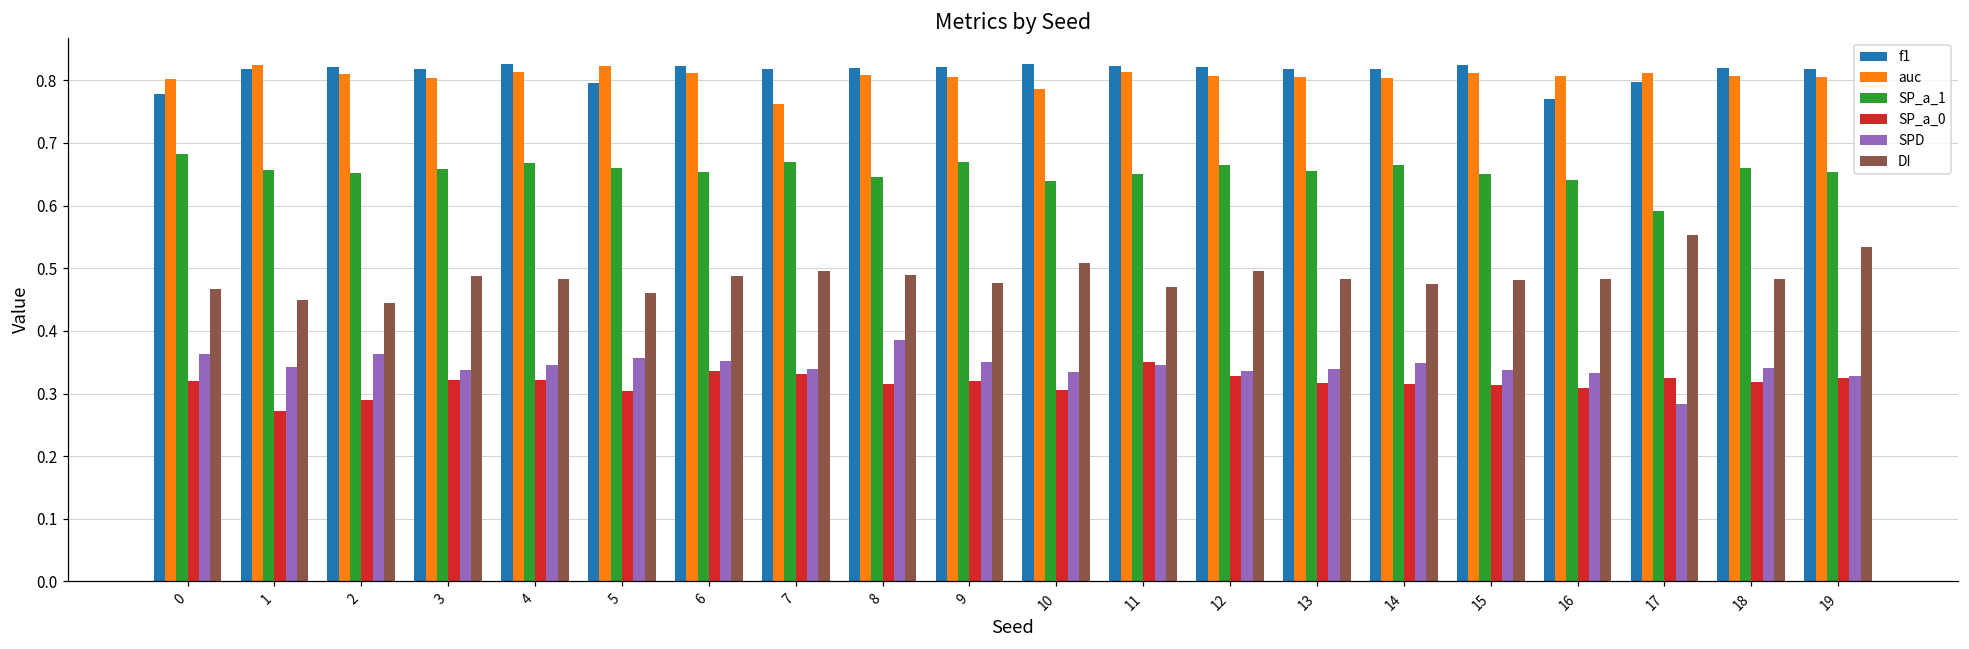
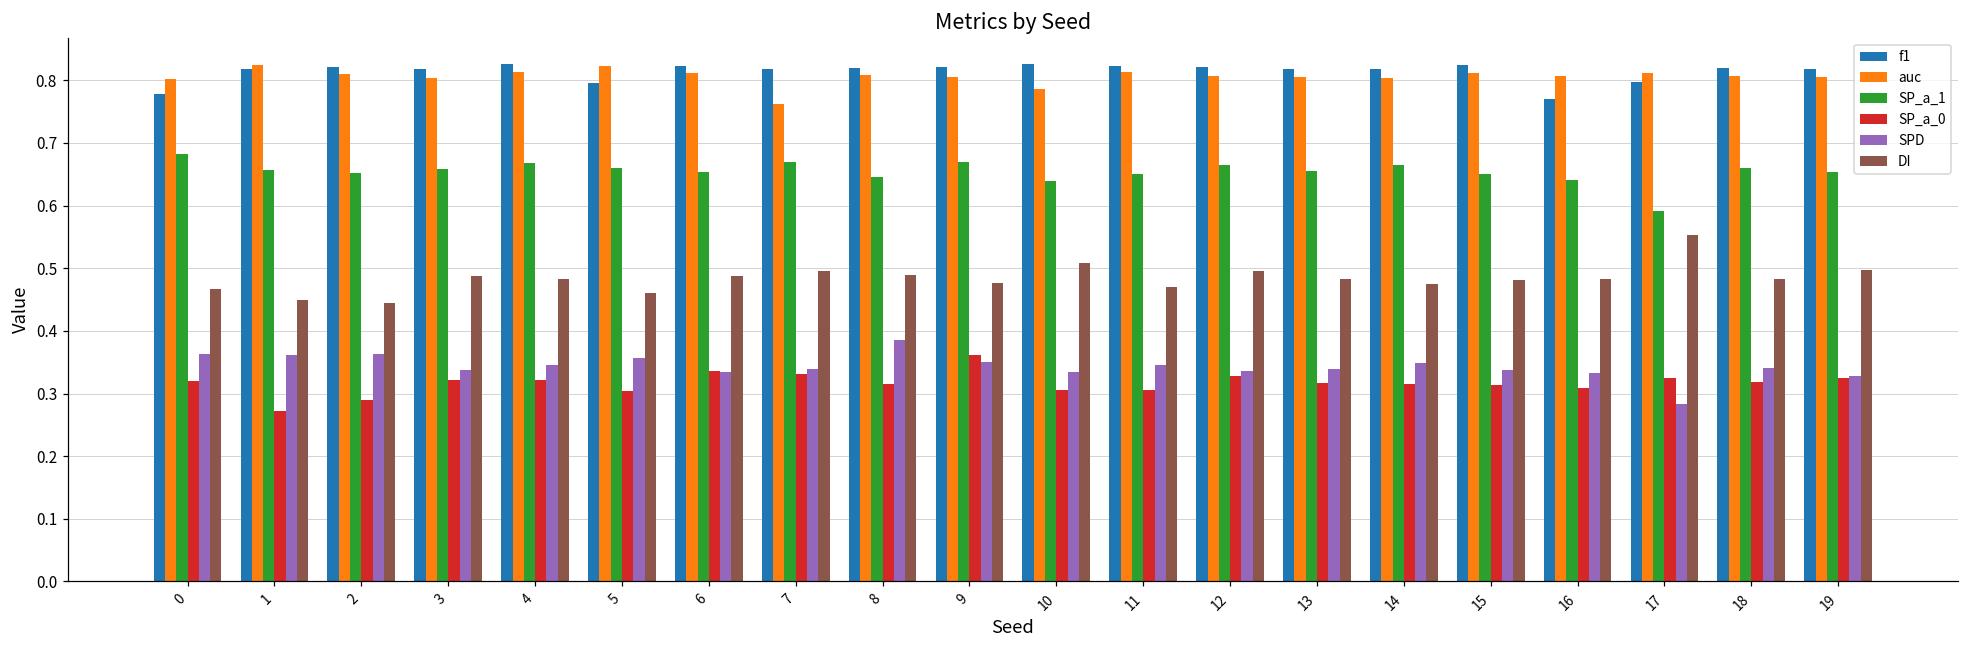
SPD, 1: 0.34 -> 0.36
SPD, 6: 0.35 -> 0.33
SP_a_0, 9: 0.32 -> 0.36
SP_a_0, 11: 0.35 -> 0.30
DI, 19: 0.53 -> 0.50
